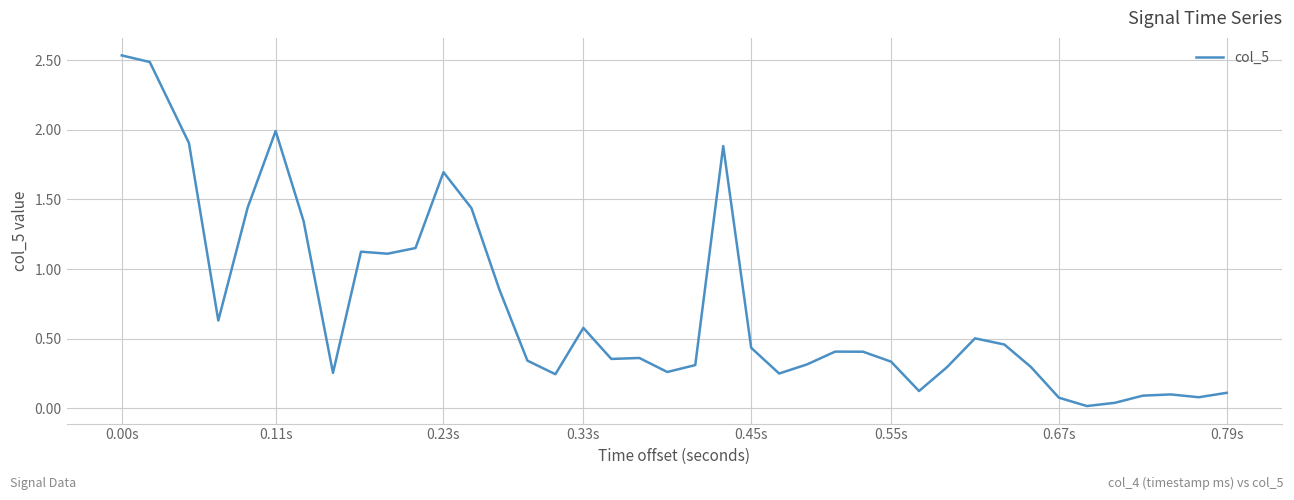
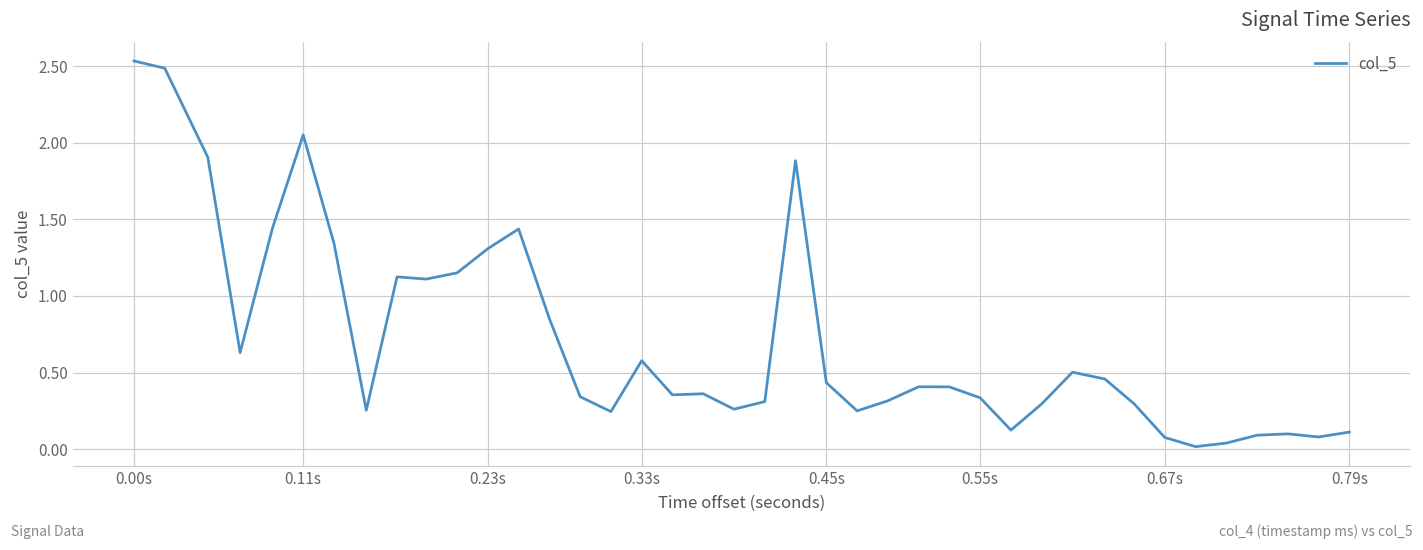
0.11s: 1.99 -> 2.05
0.23s: 1.70 -> 1.31
